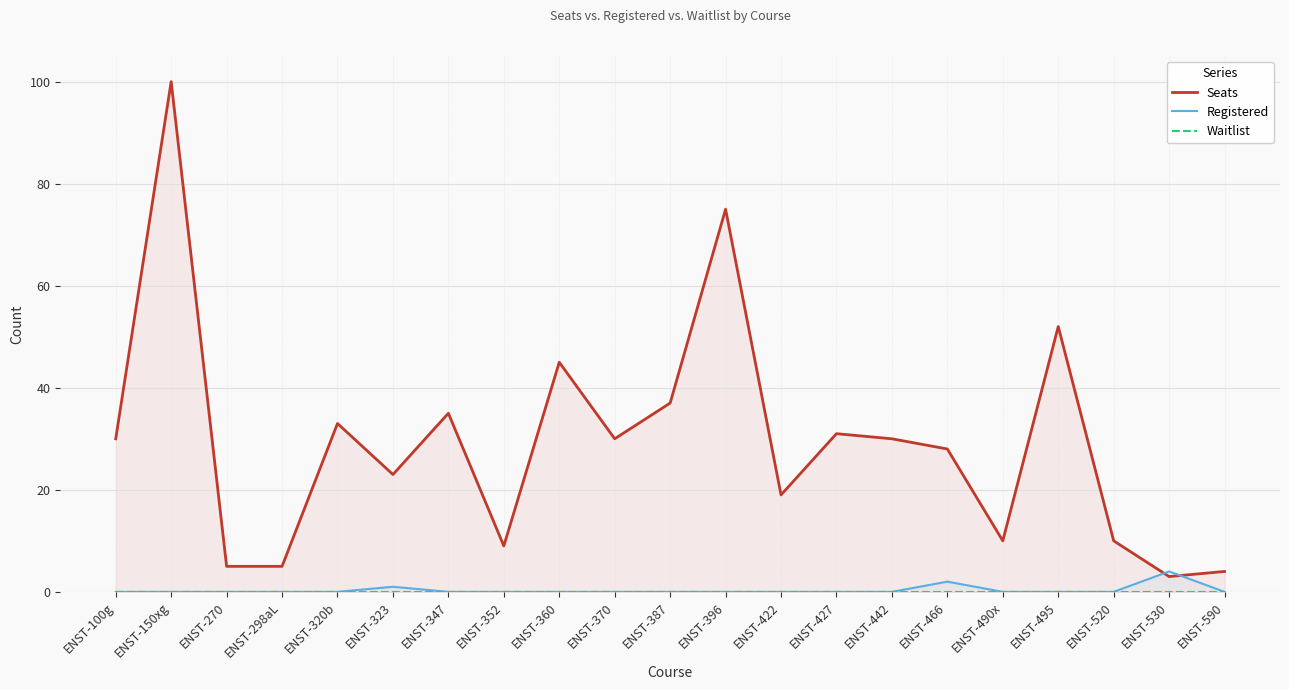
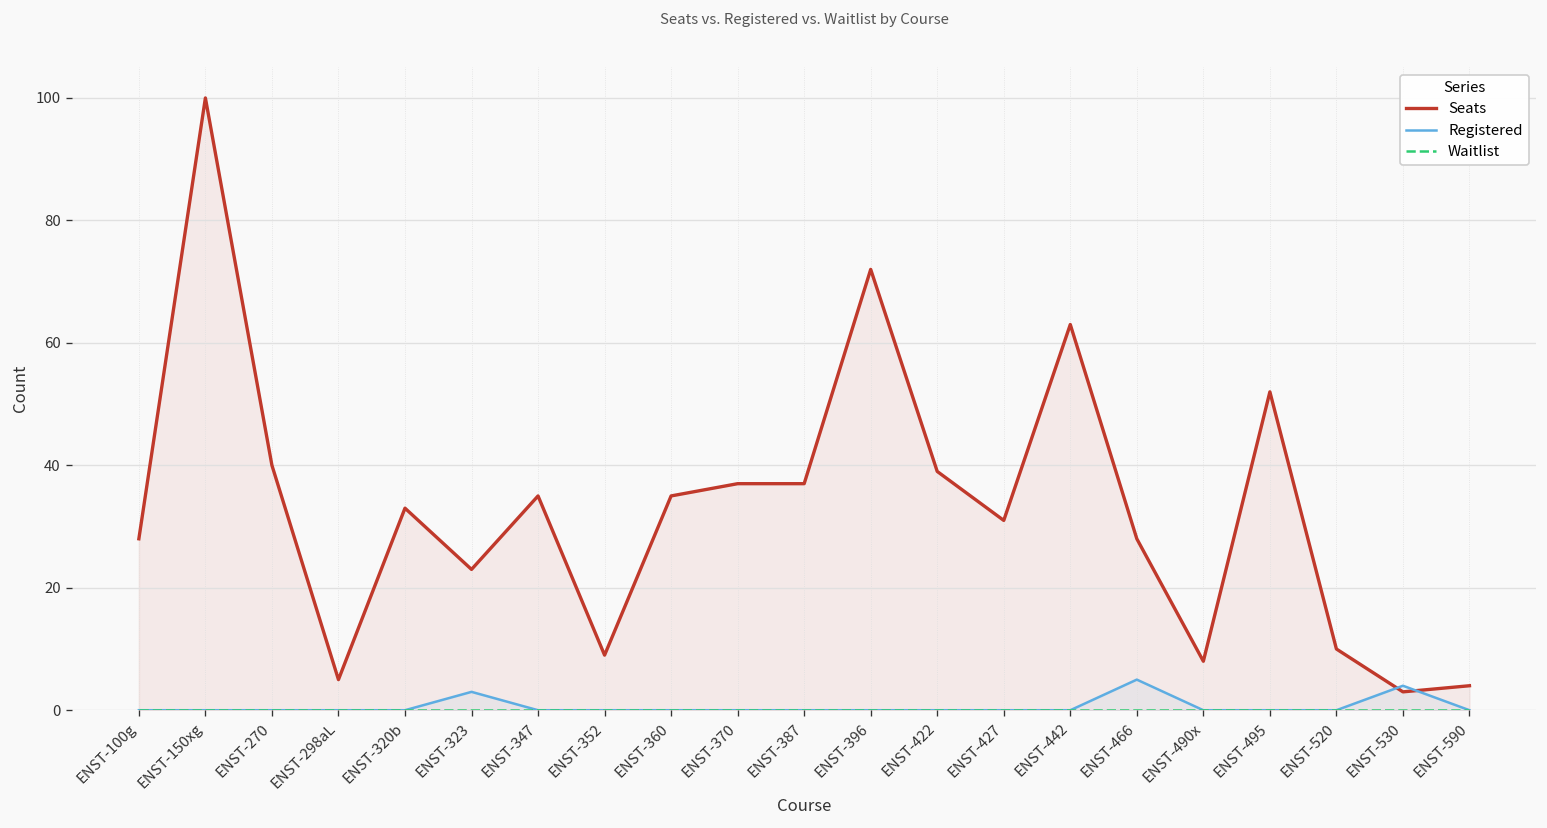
Seats, ENST-100g: 30 -> 28
Seats, ENST-270: 5 -> 40
Registered, ENST-323: 1 -> 3
Seats, ENST-360: 45 -> 35
Seats, ENST-370: 30 -> 37
Seats, ENST-396: 75 -> 72
Seats, ENST-422: 19 -> 39
Seats, ENST-442: 30 -> 63
Registered, ENST-466: 2 -> 5
Seats, ENST-490x: 10 -> 8
